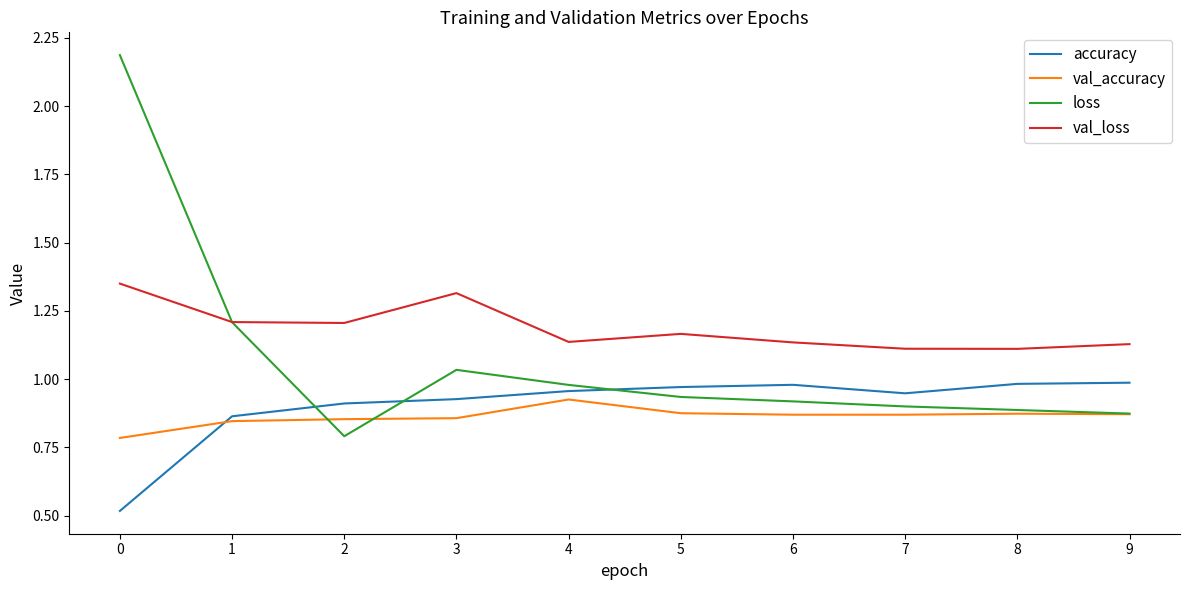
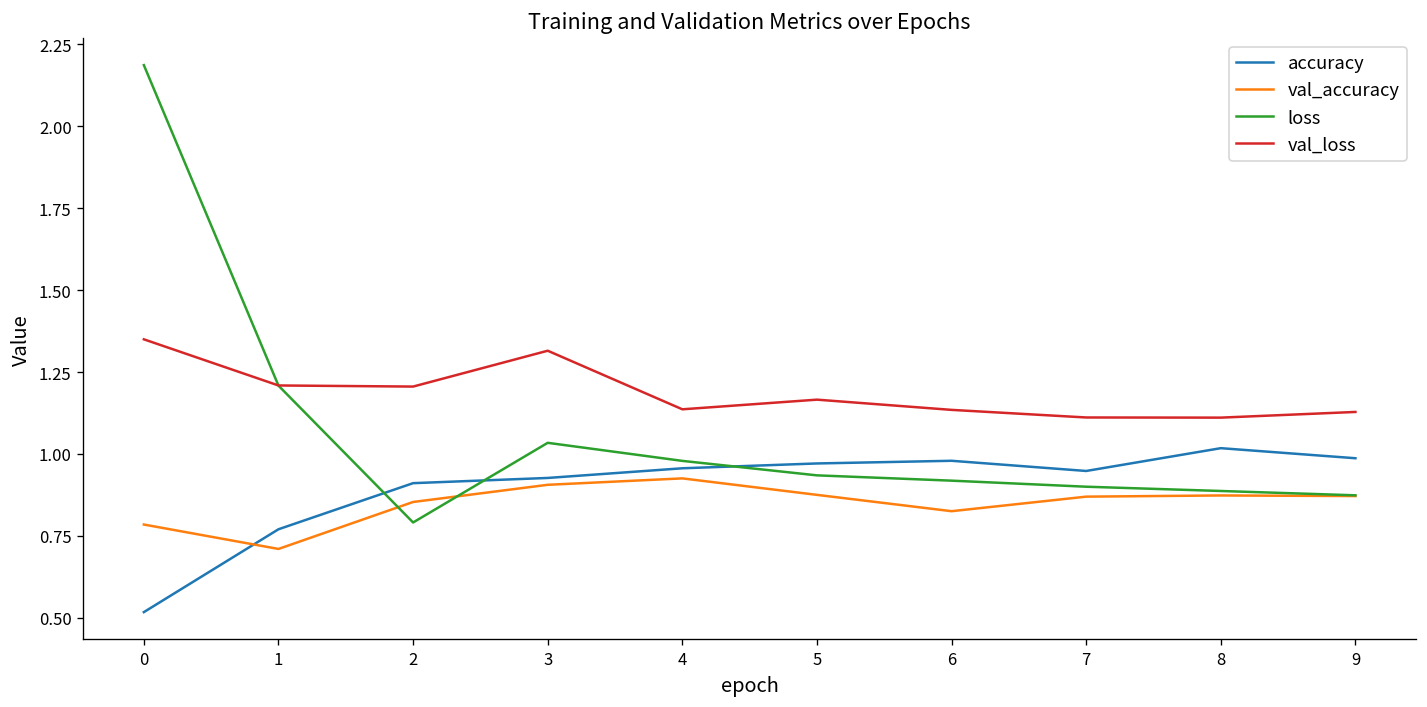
accuracy, 1: 0.86 -> 0.77
val_accuracy, 1: 0.85 -> 0.71
val_accuracy, 3: 0.86 -> 0.91
val_accuracy, 6: 0.87 -> 0.83
accuracy, 8: 0.98 -> 1.02
